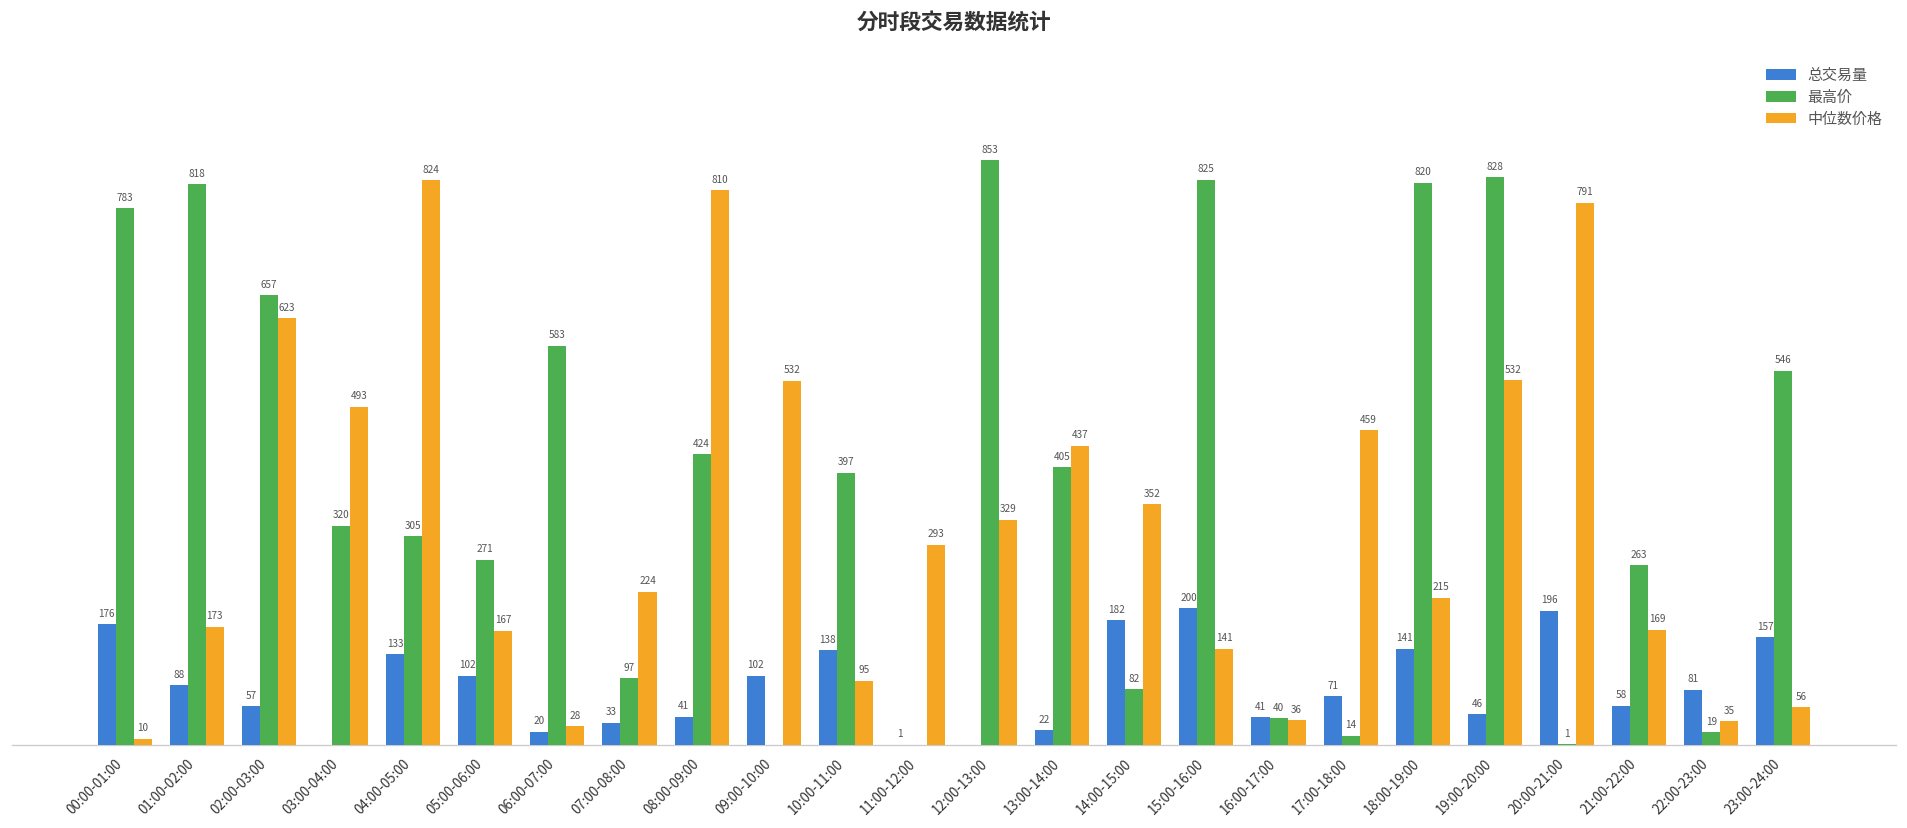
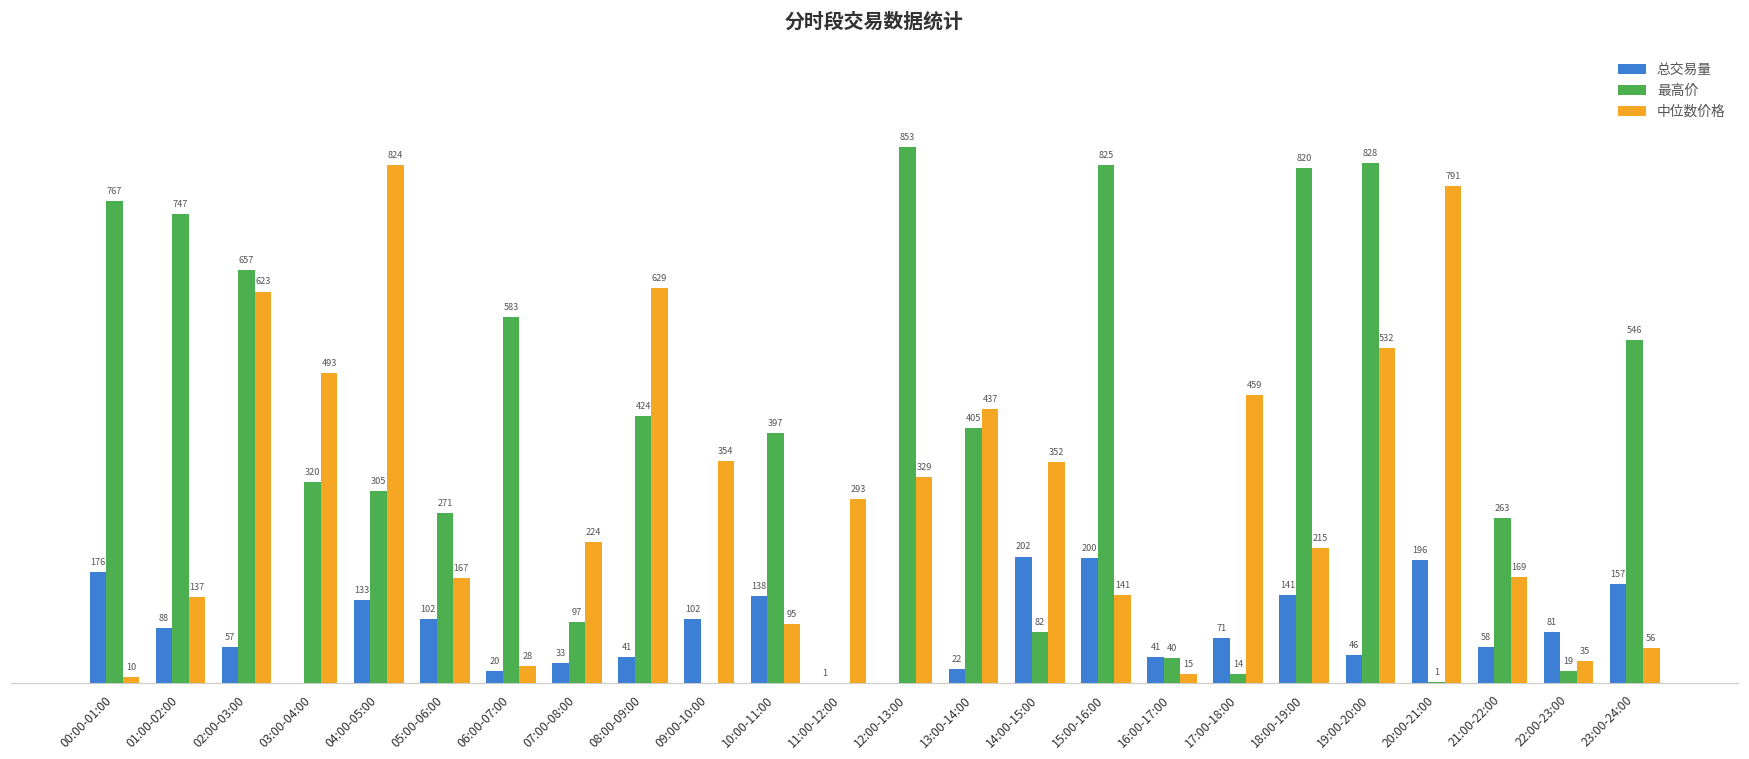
最高价, 00:00-01:00: 783 -> 767
最高价, 01:00-02:00: 818 -> 747
中位数价格, 01:00-02:00: 173 -> 137
中位数价格, 08:00-09:00: 810 -> 629
中位数价格, 09:00-10:00: 532 -> 354
总交易量, 14:00-15:00: 182 -> 202
中位数价格, 16:00-17:00: 36 -> 15
